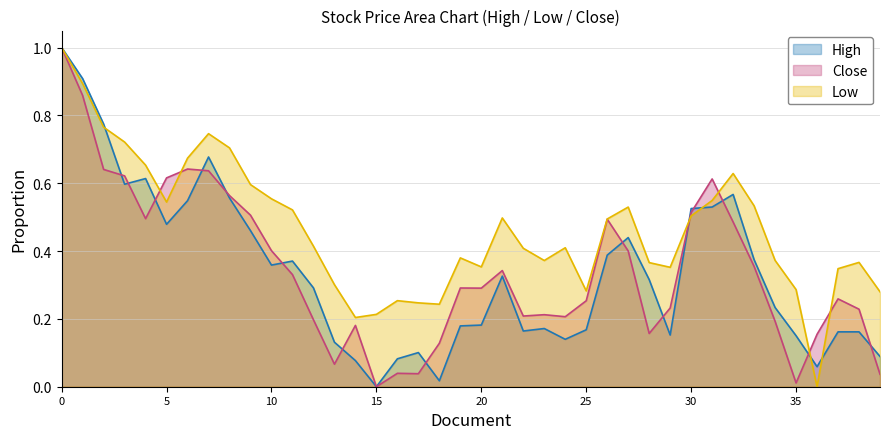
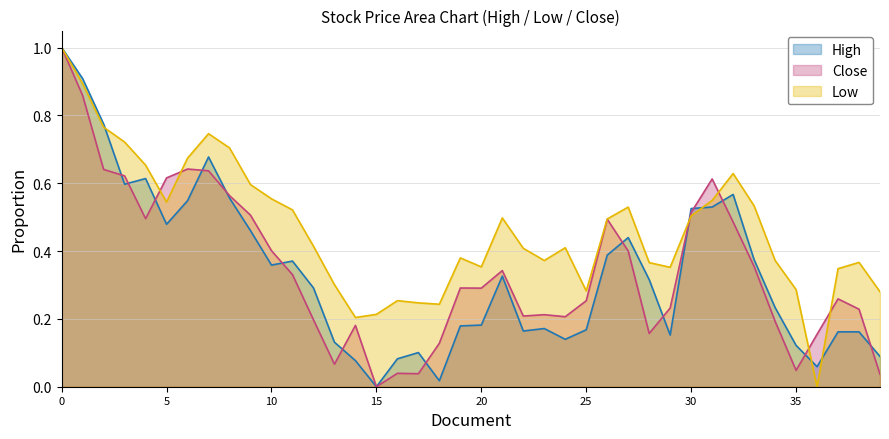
High, 35: 0.15 -> 0.12
Close, 35: 0.01 -> 0.05
